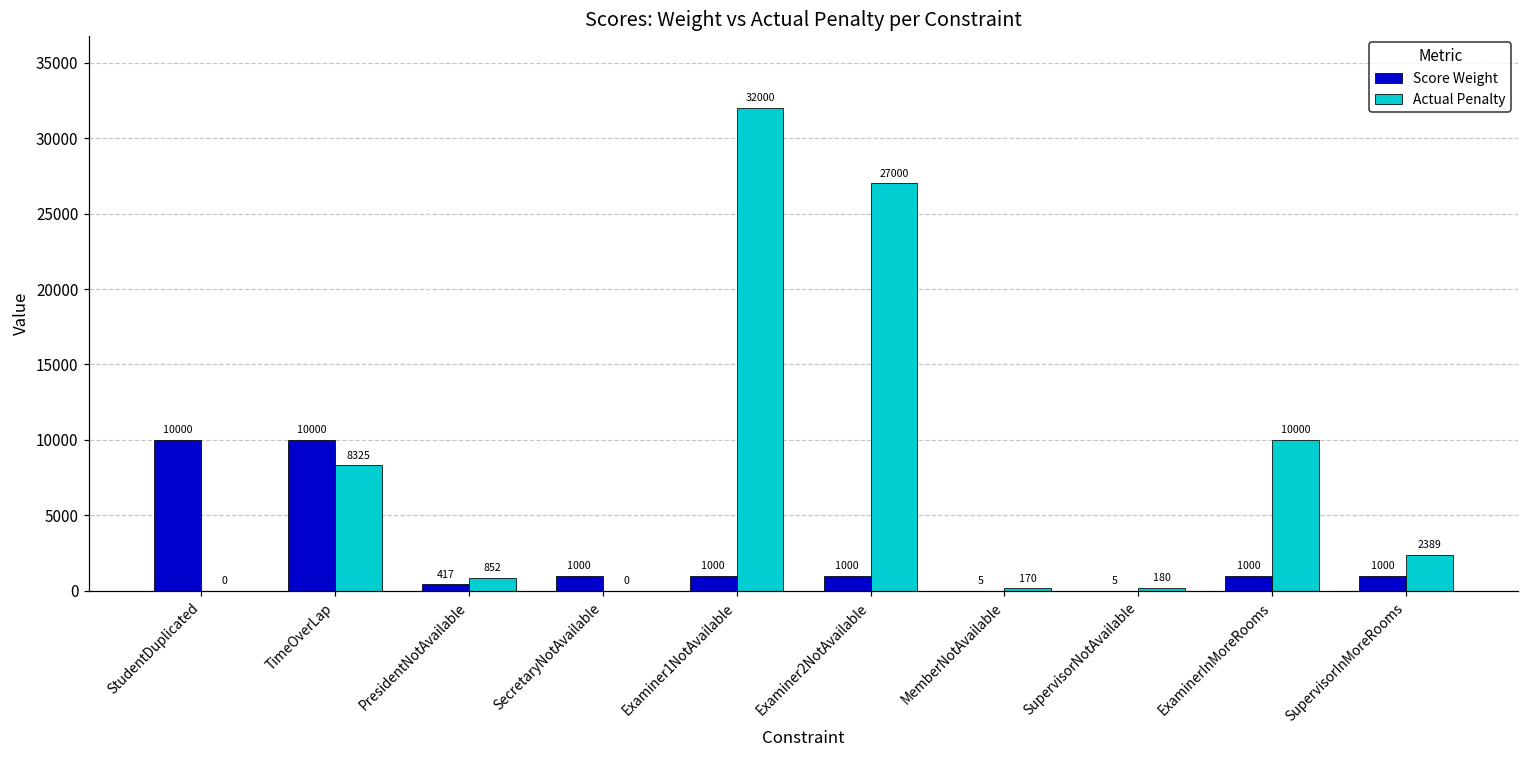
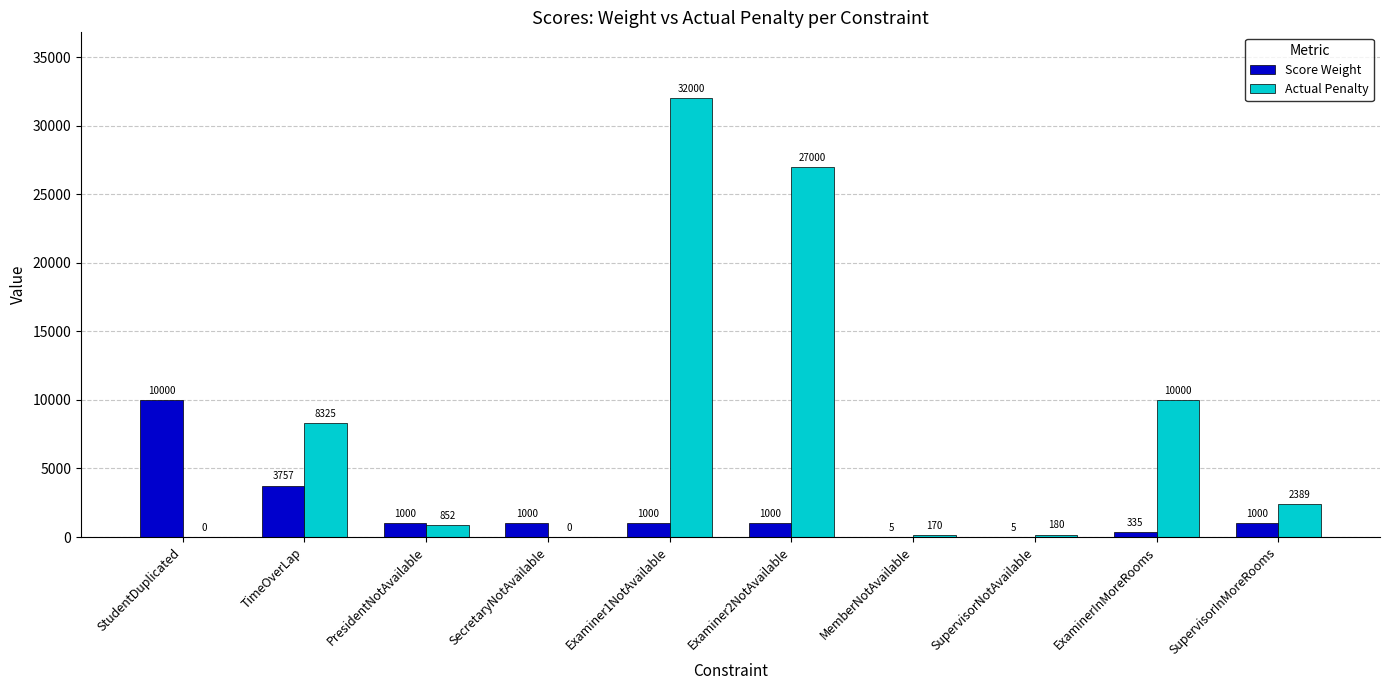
Score Weight, TimeOverLap: 10000 -> 3757
Score Weight, PresidentNotAvailable: 417 -> 1000
Score Weight, ExaminerInMoreRooms: 1000 -> 335
